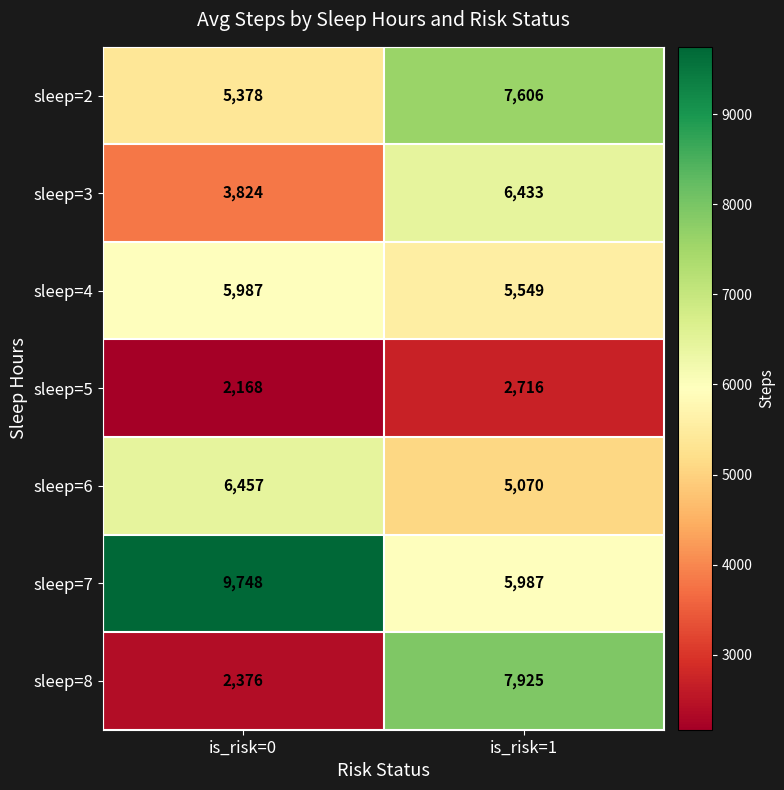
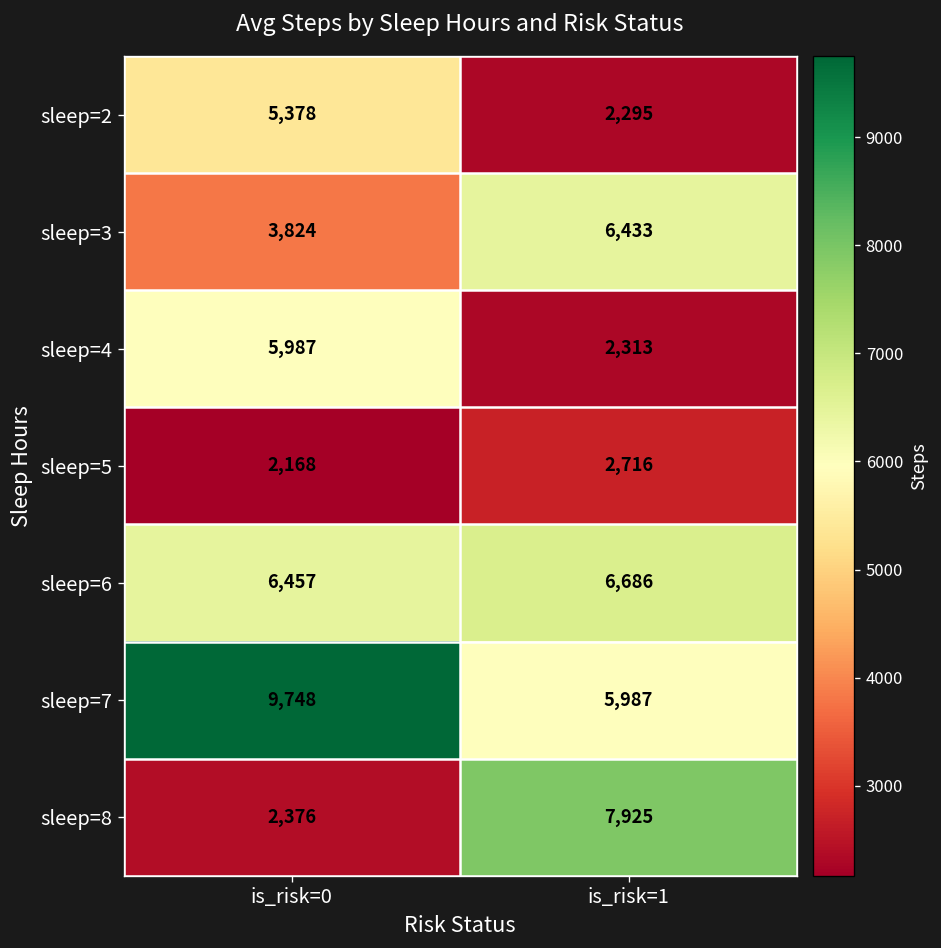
sleep=2, is_risk=1: 7,606 -> 2,295
sleep=4, is_risk=1: 5,549 -> 2,313
sleep=6, is_risk=1: 5,070 -> 6,686
